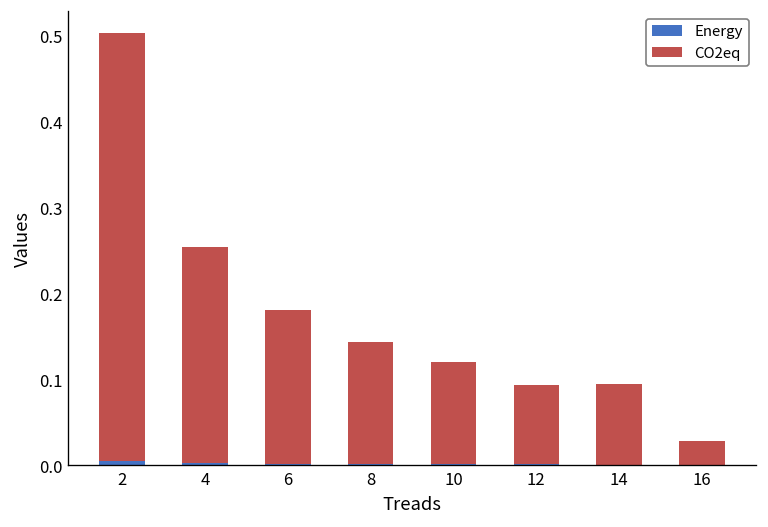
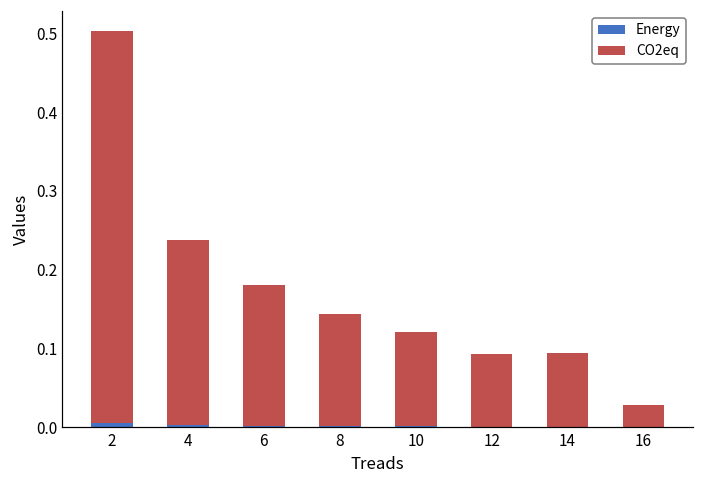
CO2eq, 4: 0.25 -> 0.23
